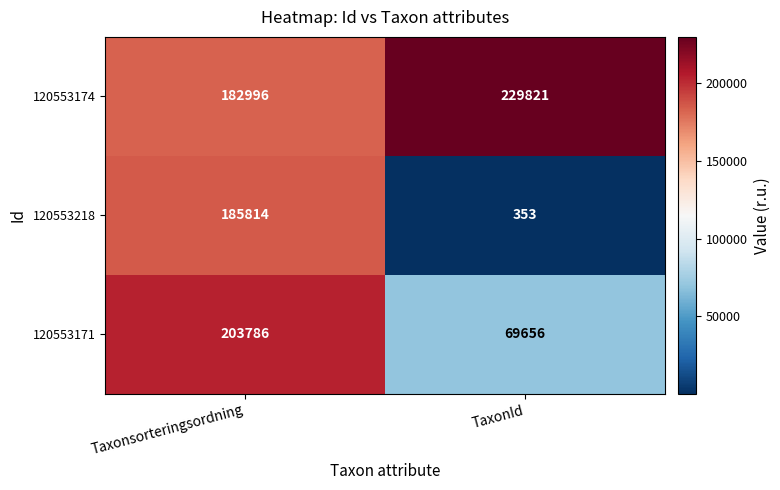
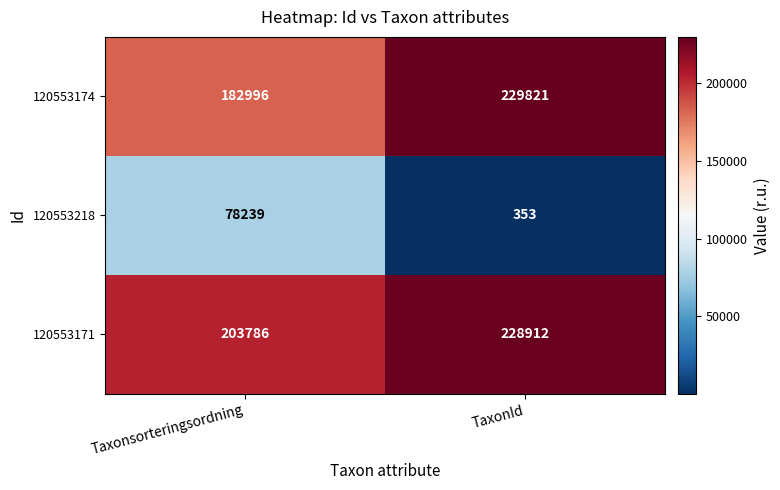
120553218, Taxonsorteringsordning: 185814 -> 78239
120553171, TaxonId: 69656 -> 228912
